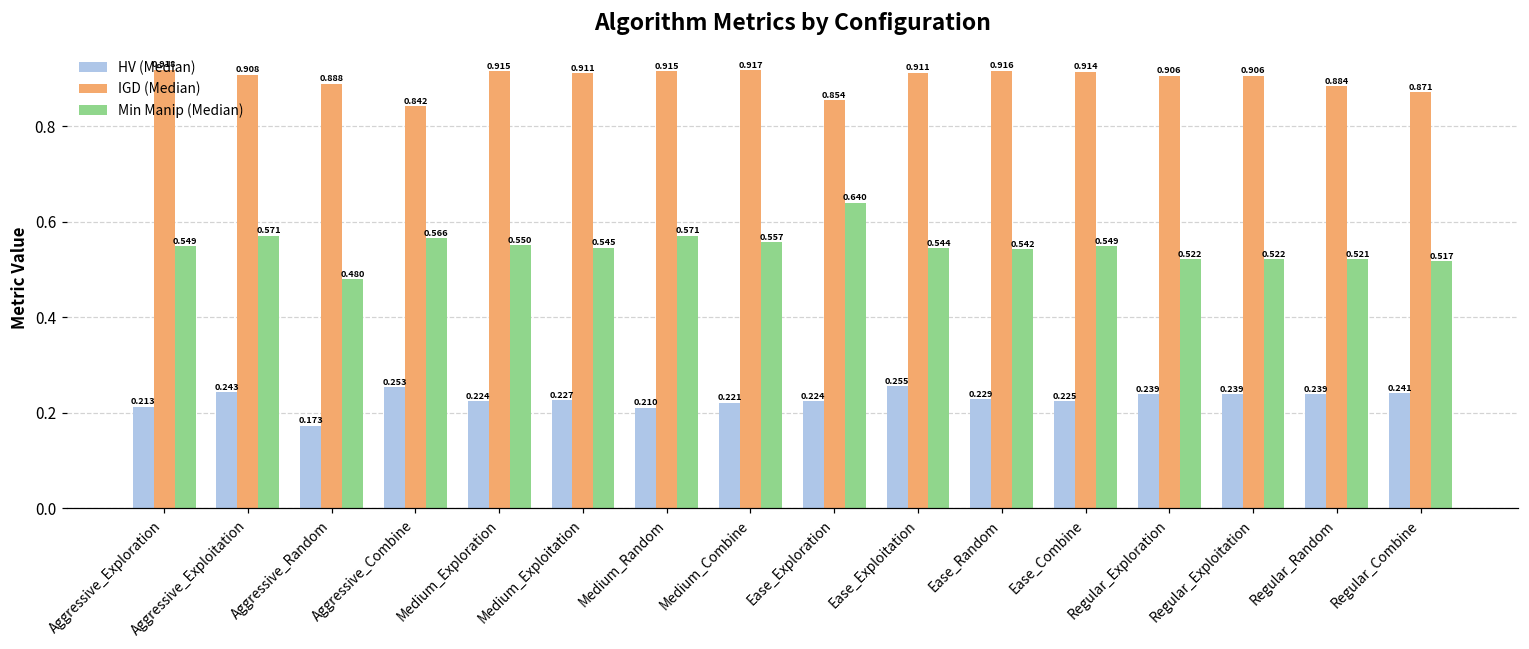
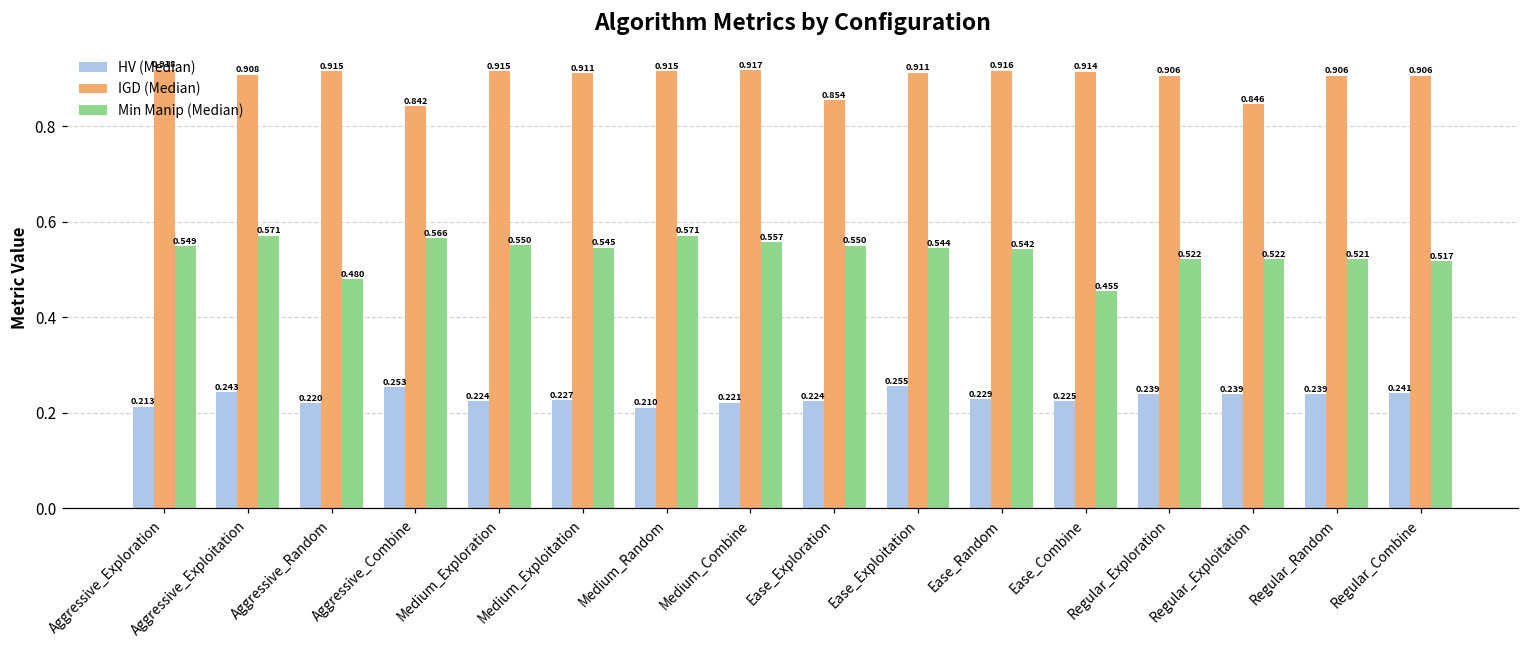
HV (Median), Aggressive_Random: 0.173 -> 0.220
IGD (Median), Aggressive_Random: 0.888 -> 0.915
Min Manip (Median), Ease_Exploration: 0.640 -> 0.550
Min Manip (Median), Ease_Combine: 0.549 -> 0.455
IGD (Median), Regular_Exploitation: 0.906 -> 0.846
IGD (Median), Regular_Random: 0.884 -> 0.906
IGD (Median), Regular_Combine: 0.871 -> 0.906
